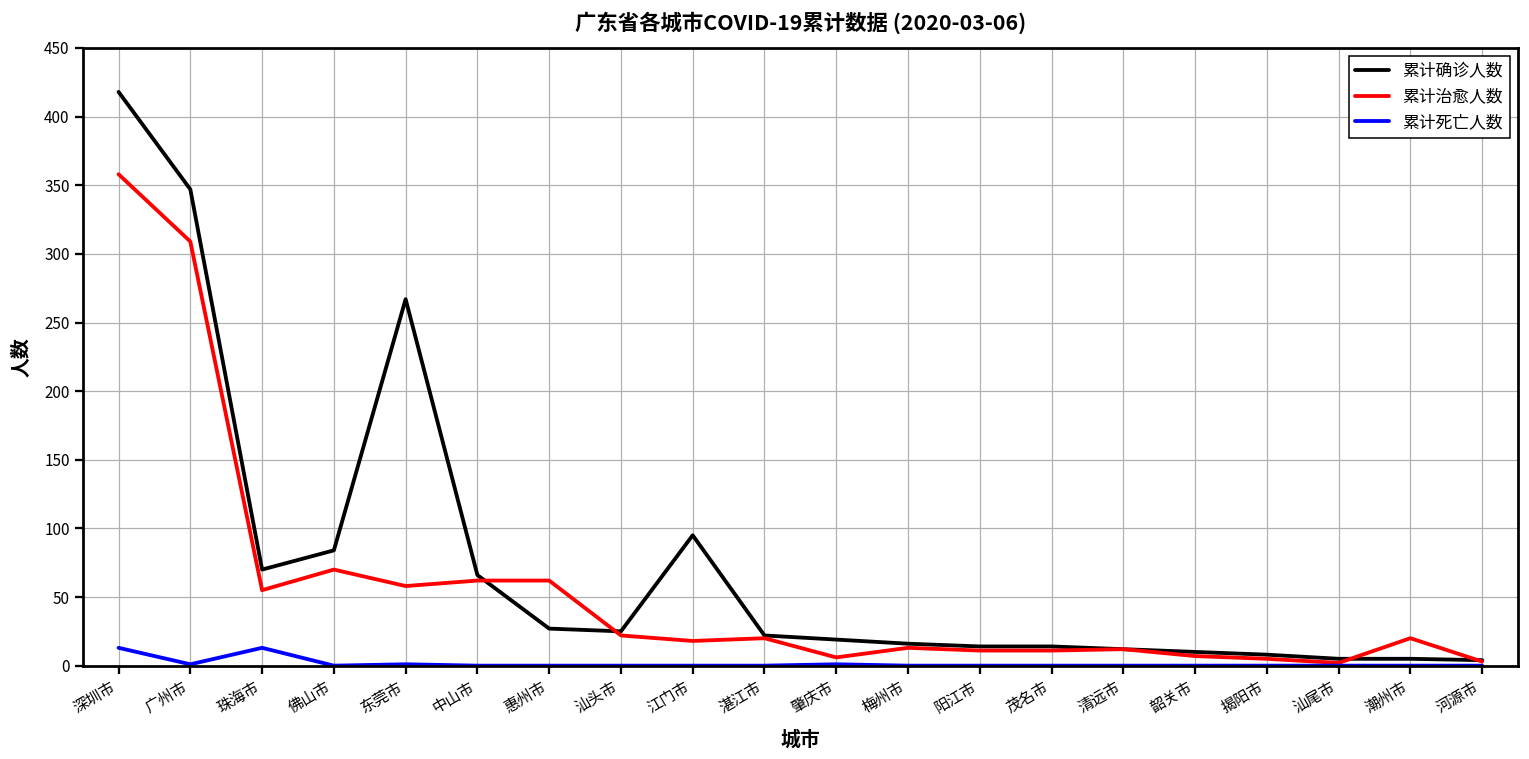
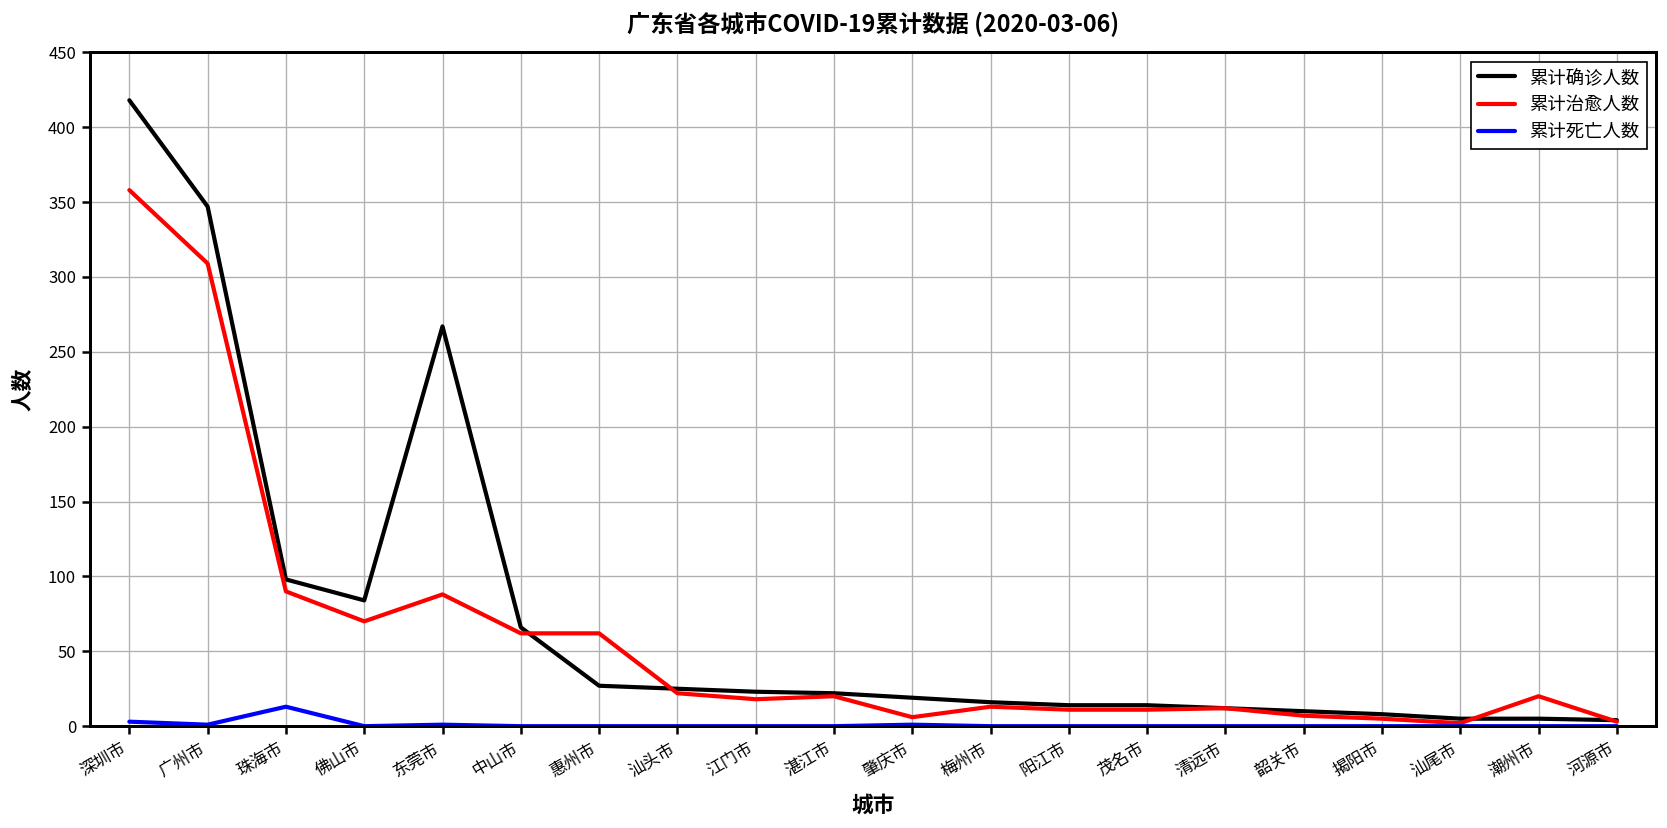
累计死亡人数, 深圳市: 13 -> 3
累计确诊人数, 珠海市: 70 -> 98
累计治愈人数, 珠海市: 55 -> 90
累计治愈人数, 东莞市: 58 -> 88
累计确诊人数, 江门市: 95 -> 23
